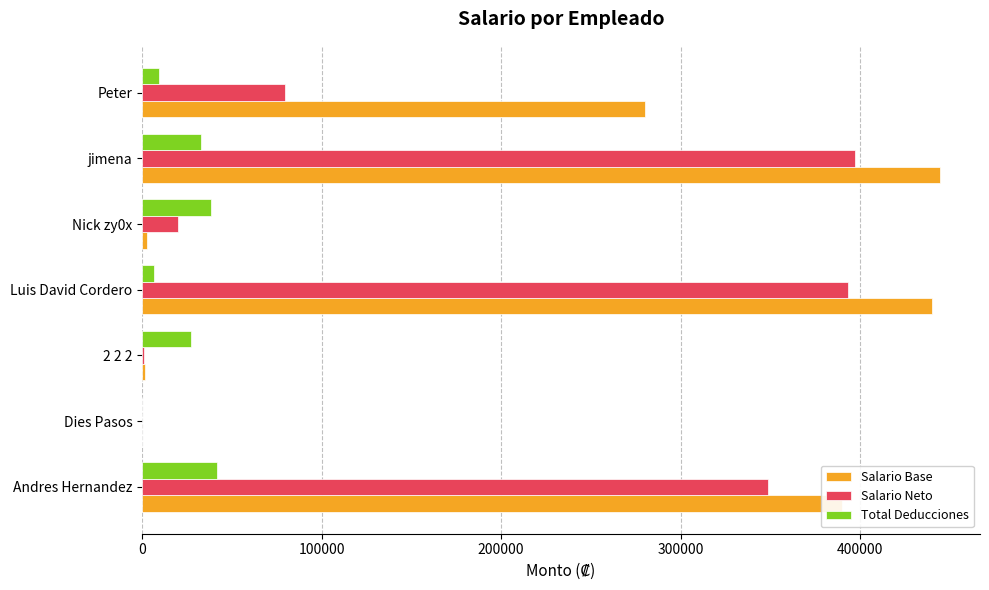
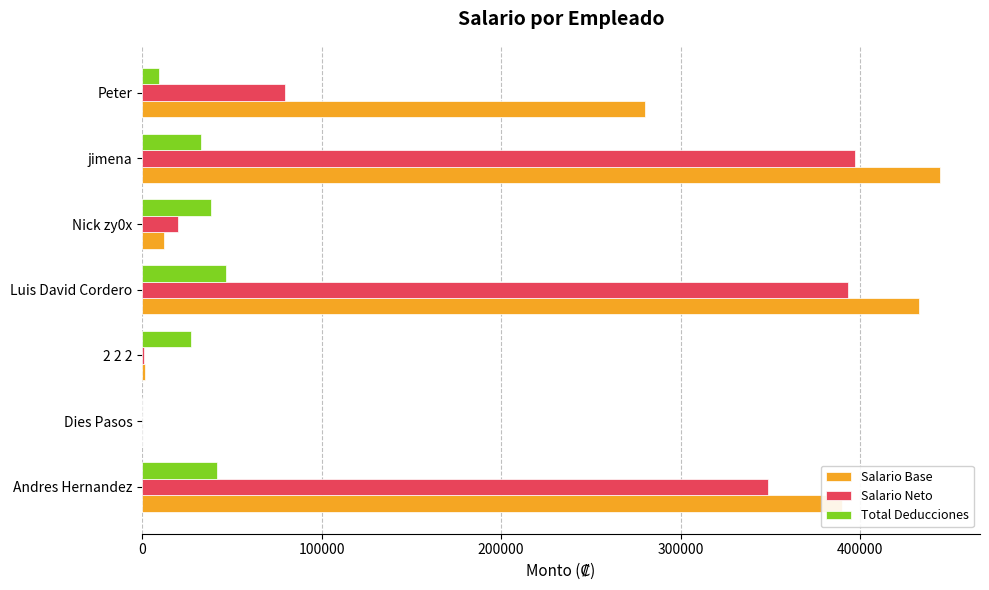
Salario Base, Nick zy0x: 3000 -> 12000
Total Deducciones, Luis David Cordero: 7000 -> 47000
Salario Base, Luis David Cordero: 440000 -> 433000
